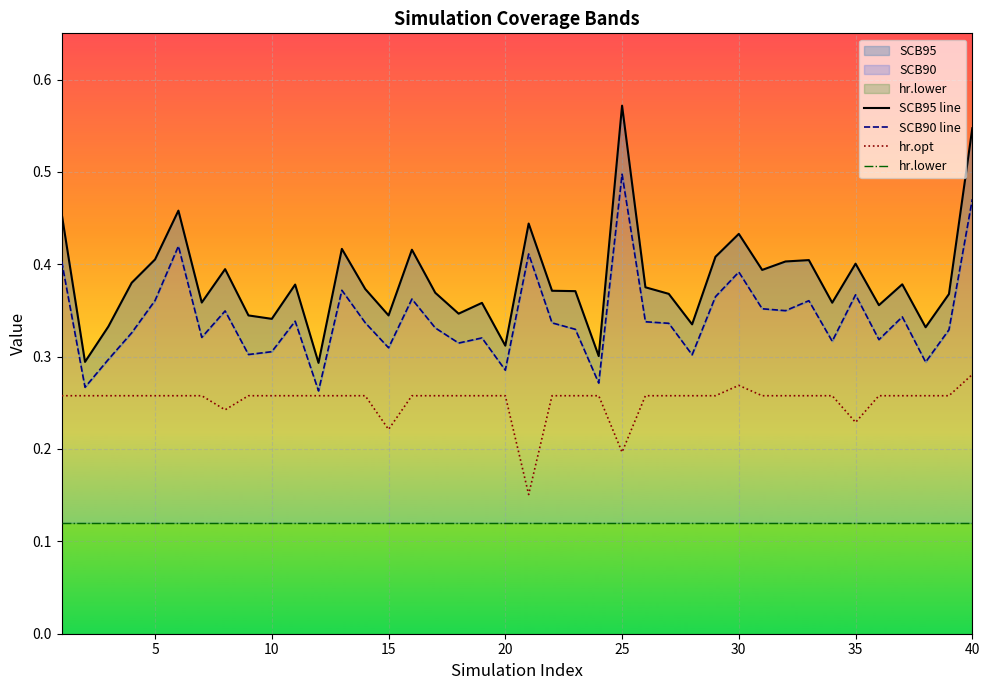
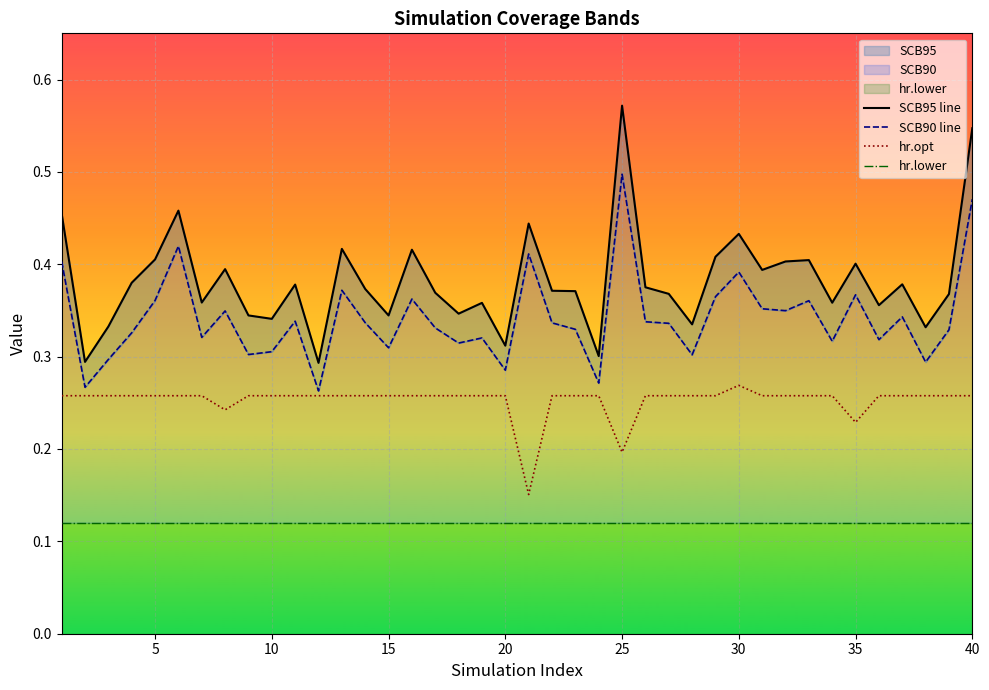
hr.opt, 15: 0.22 -> 0.26
hr.opt, 40: 0.28 -> 0.26
